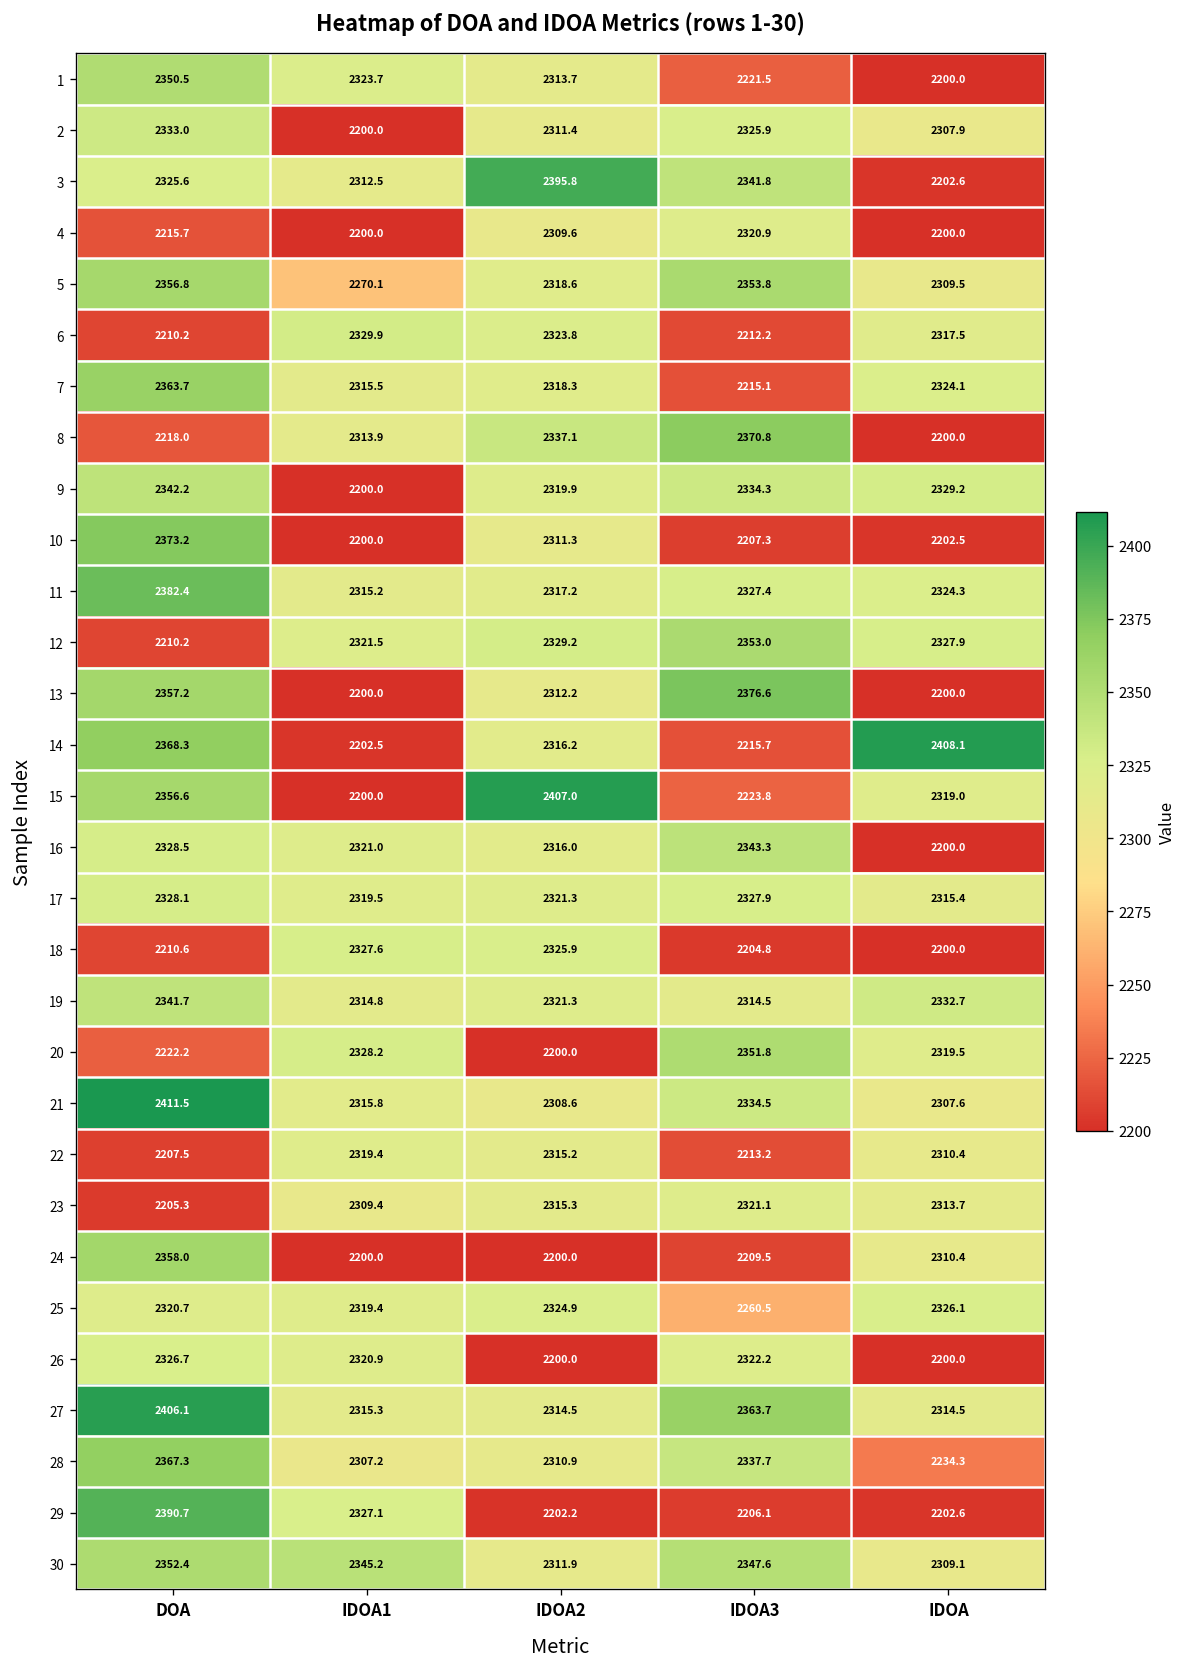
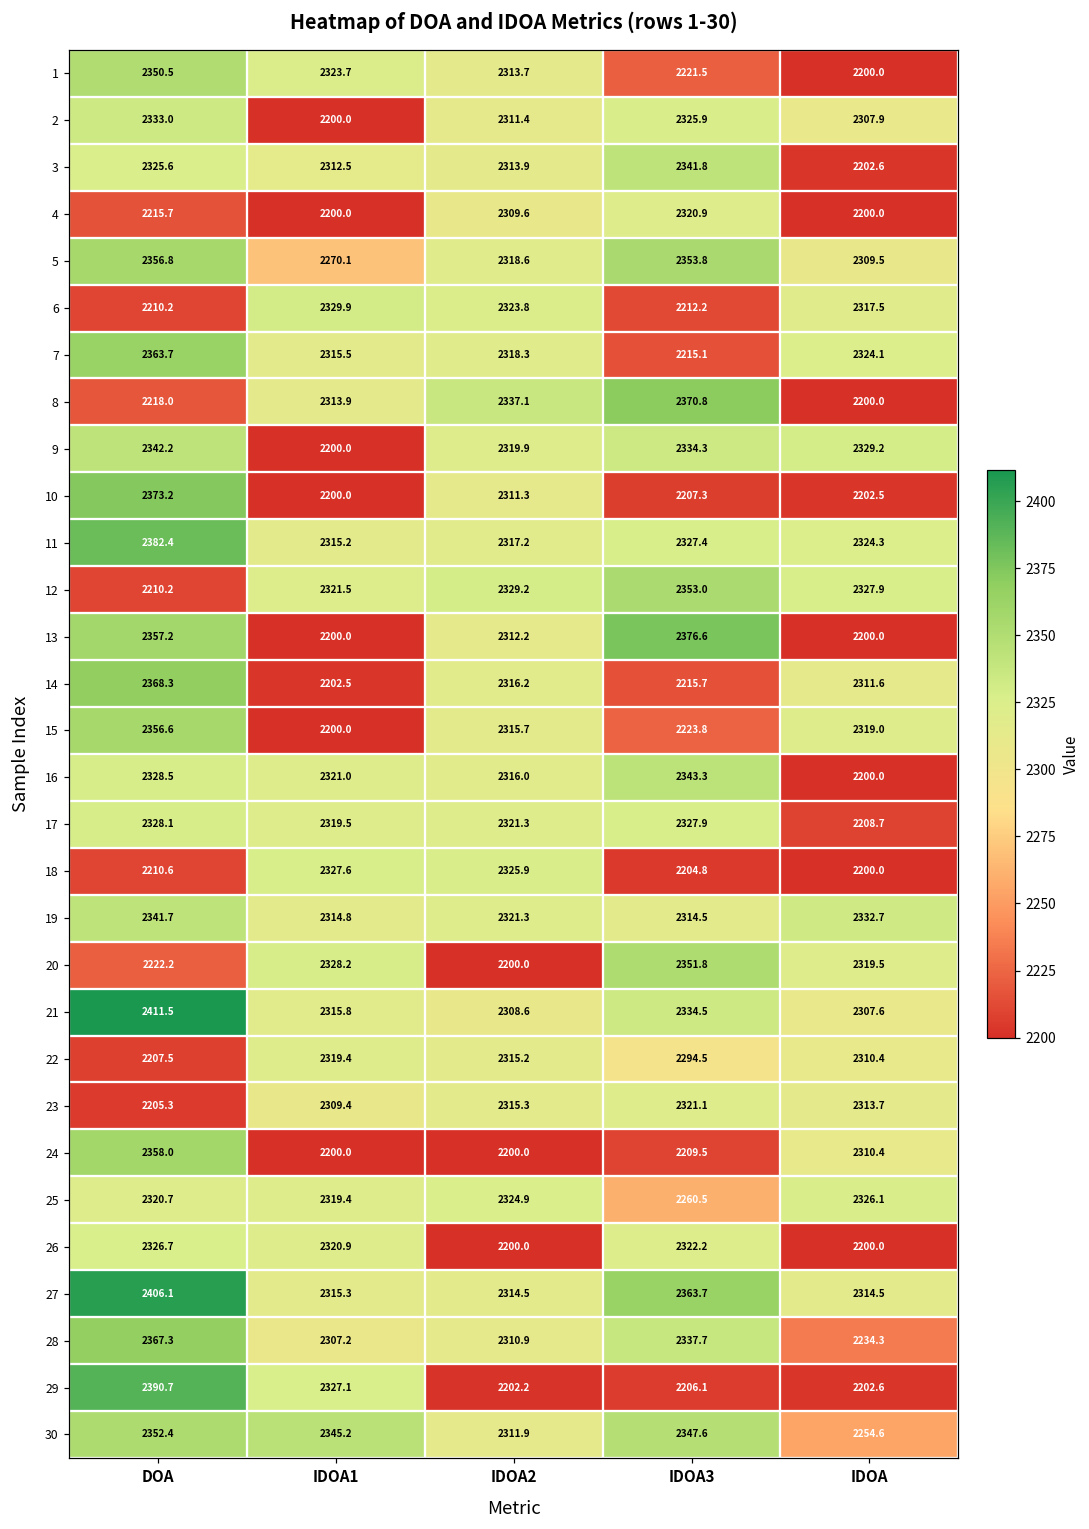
3, IDOA2: 2395.8 -> 2313.9
14, IDOA: 2408.1 -> 2311.6
15, IDOA2: 2407.0 -> 2315.7
17, IDOA: 2315.4 -> 2208.7
22, IDOA3: 2213.2 -> 2294.5
30, IDOA: 2309.1 -> 2254.6
